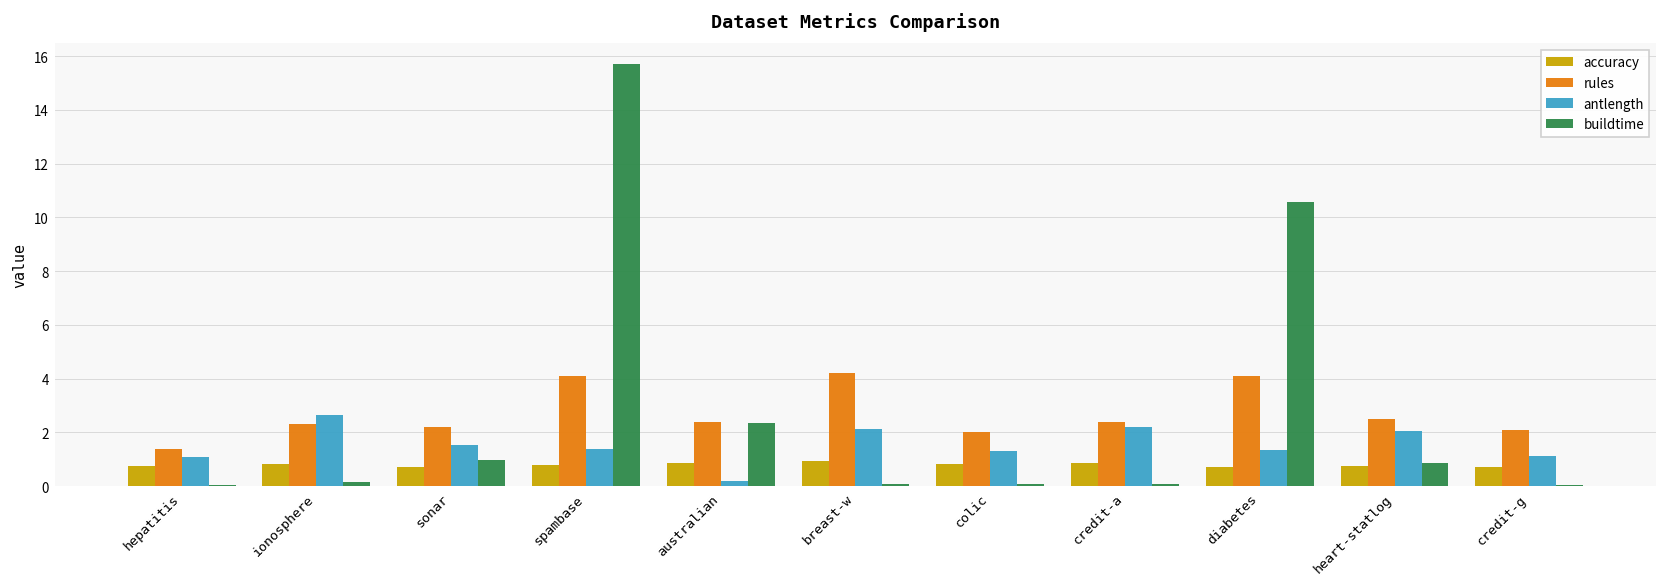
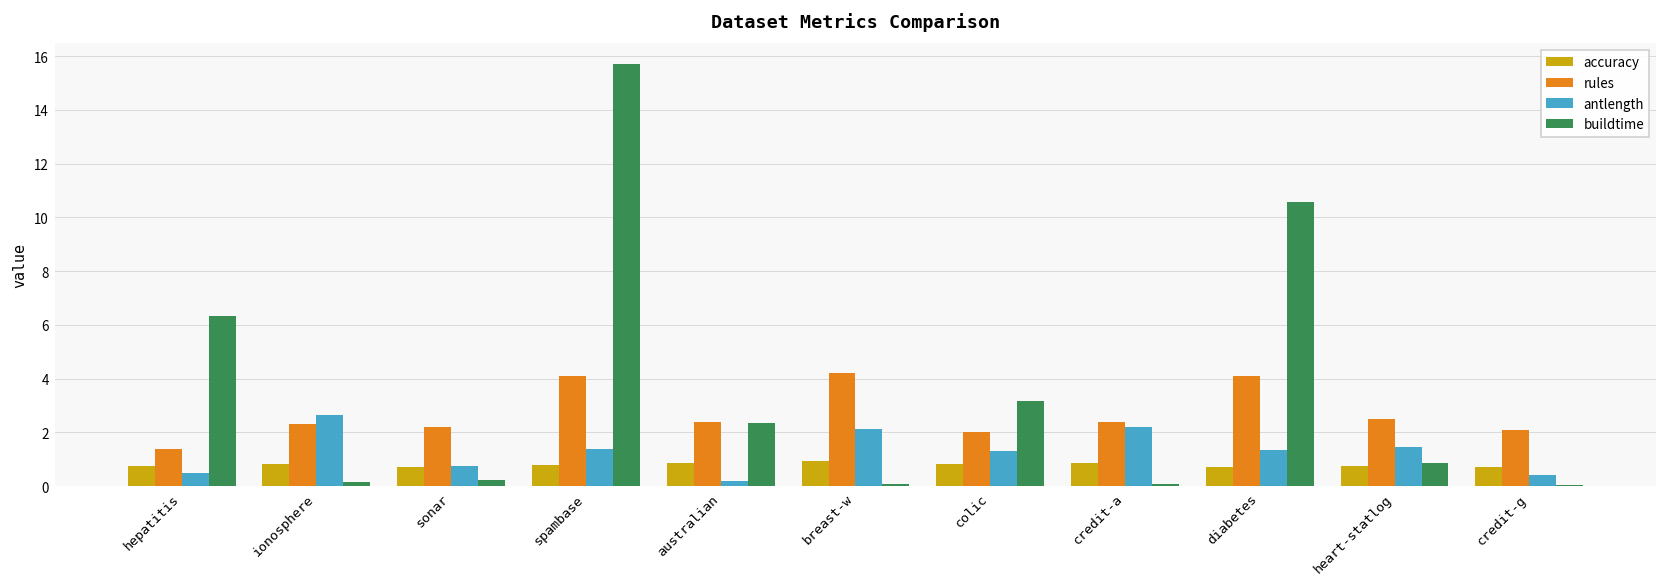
antlength, hepatitis: 1.1 -> 0.5
buildtime, hepatitis: 0.0 -> 6.4
antlength, sonar: 1.5 -> 0.7
buildtime, sonar: 1.0 -> 0.2
buildtime, colic: 0.1 -> 3.2
antlength, heart-statlog: 2.1 -> 1.5
antlength, credit-g: 1.1 -> 0.4
